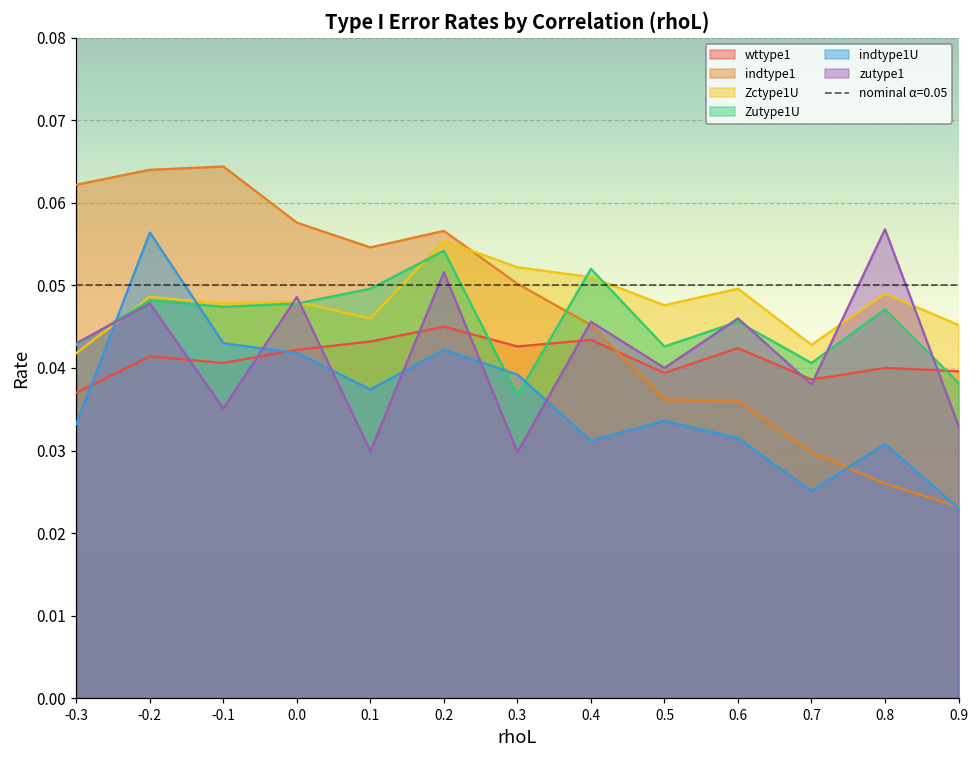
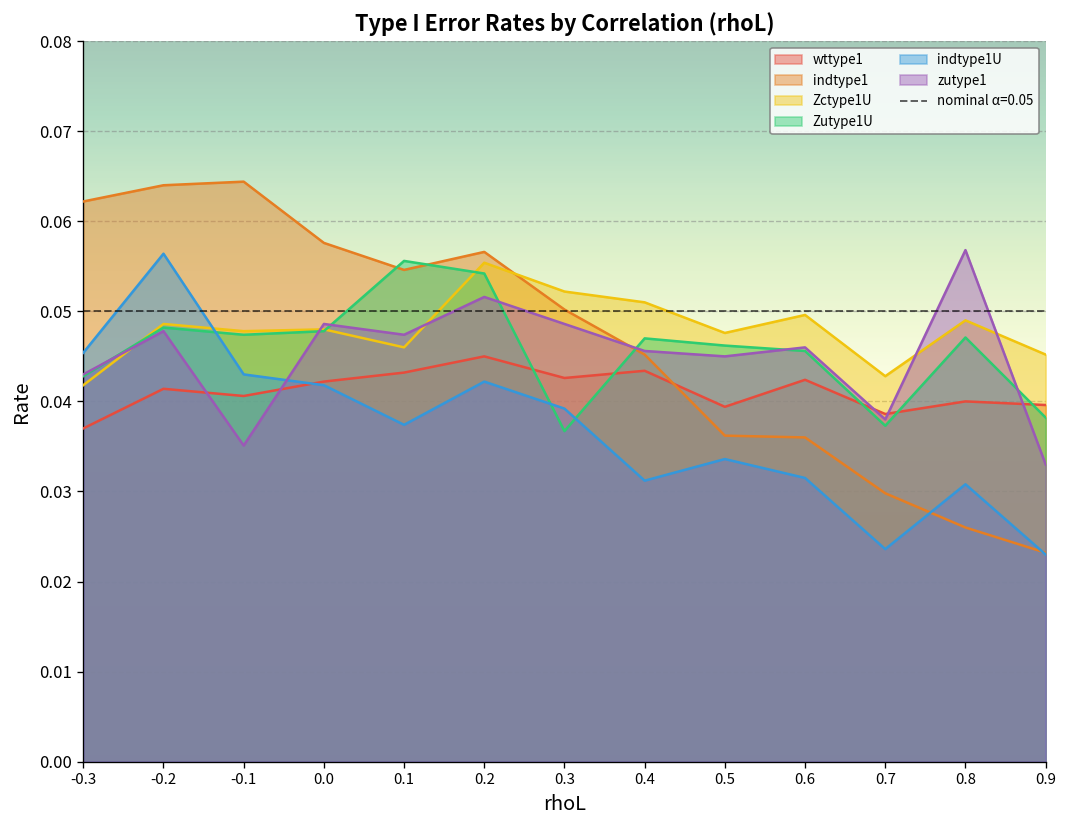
indtype1U, -0.3: 0.033 -> 0.045
Zutype1U, 0.1: 0.050 -> 0.056
zutype1, 0.1: 0.030 -> 0.047
zutype1, 0.3: 0.030 -> 0.049
Zutype1U, 0.4: 0.052 -> 0.047
Zutype1U, 0.5: 0.043 -> 0.046
zutype1, 0.5: 0.040 -> 0.045
Zutype1U, 0.7: 0.041 -> 0.037
indtype1U, 0.7: 0.025 -> 0.024
